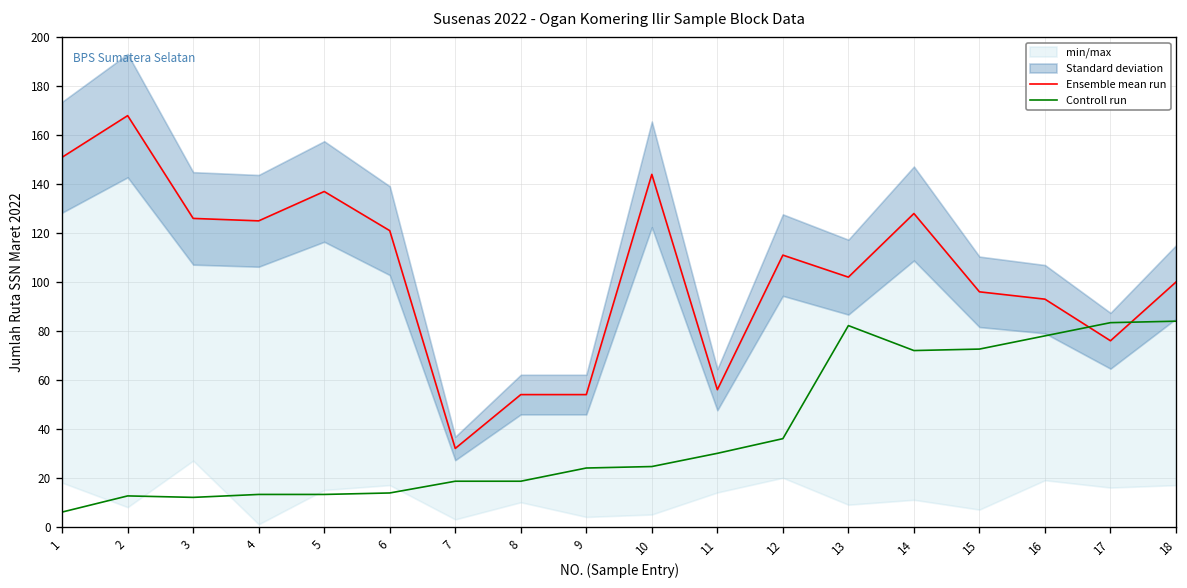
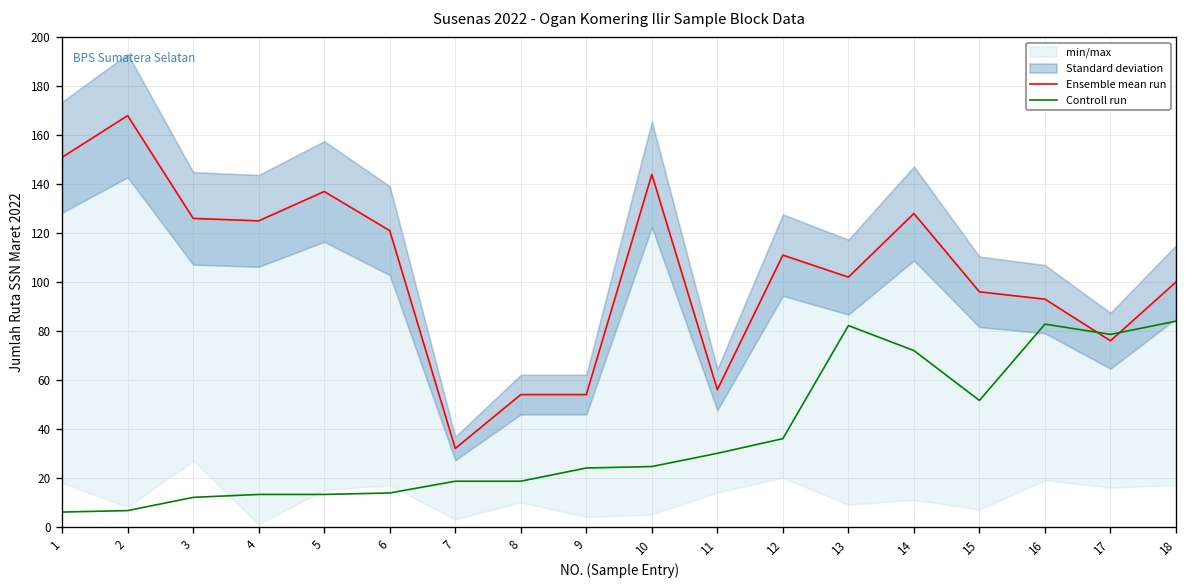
Controll run, 2: 13 -> 7
Controll run, 15: 73 -> 52
Controll run, 16: 78 -> 83
Controll run, 17: 83 -> 79
